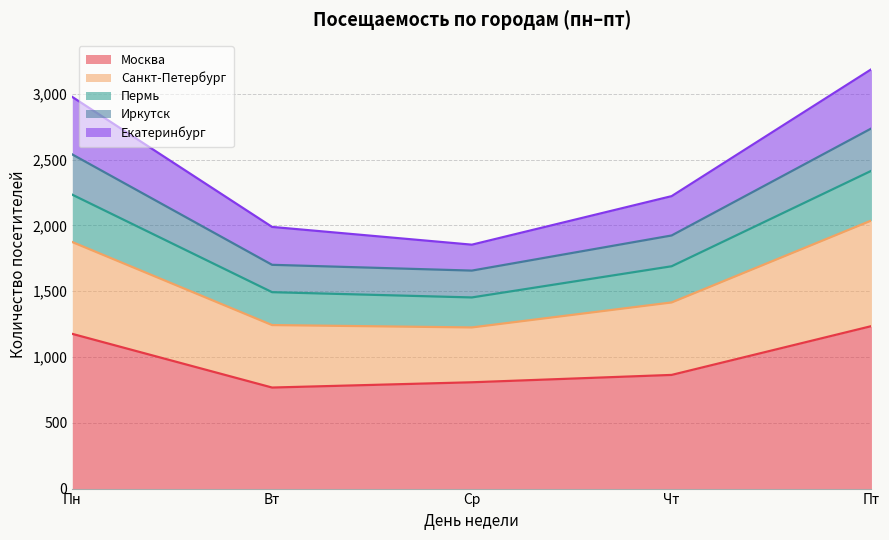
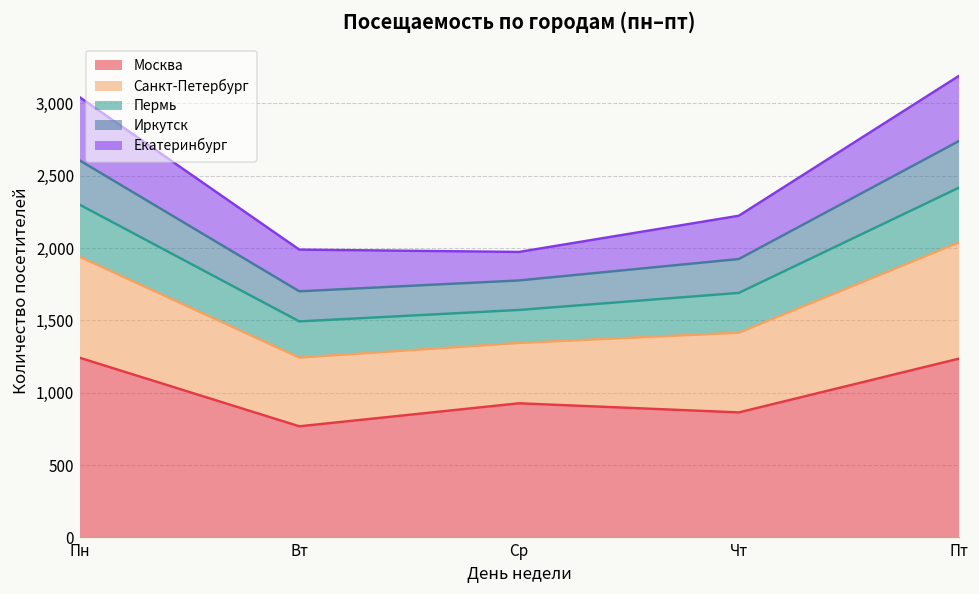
Москва, Пн: 1,180 -> 1,240
Москва, Ср: 810 -> 930
